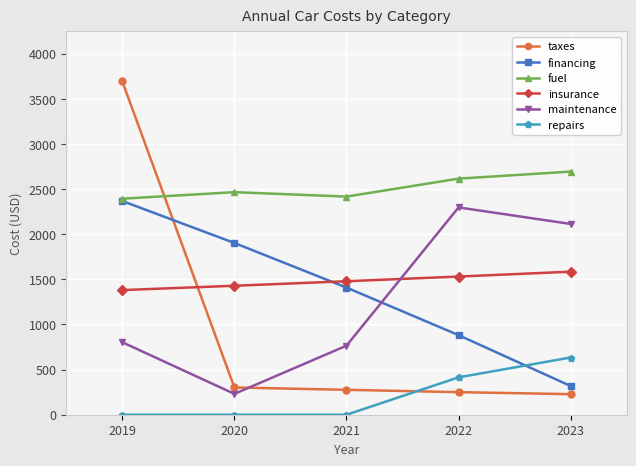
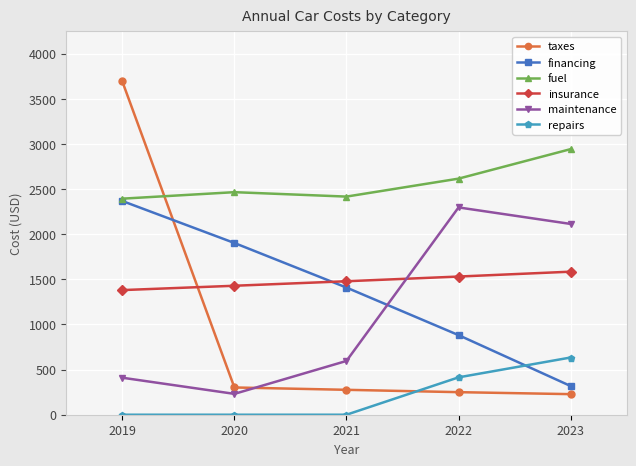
maintenance, 2019: 800 -> 400
maintenance, 2021: 800 -> 600
fuel, 2023: 2700 -> 2900
